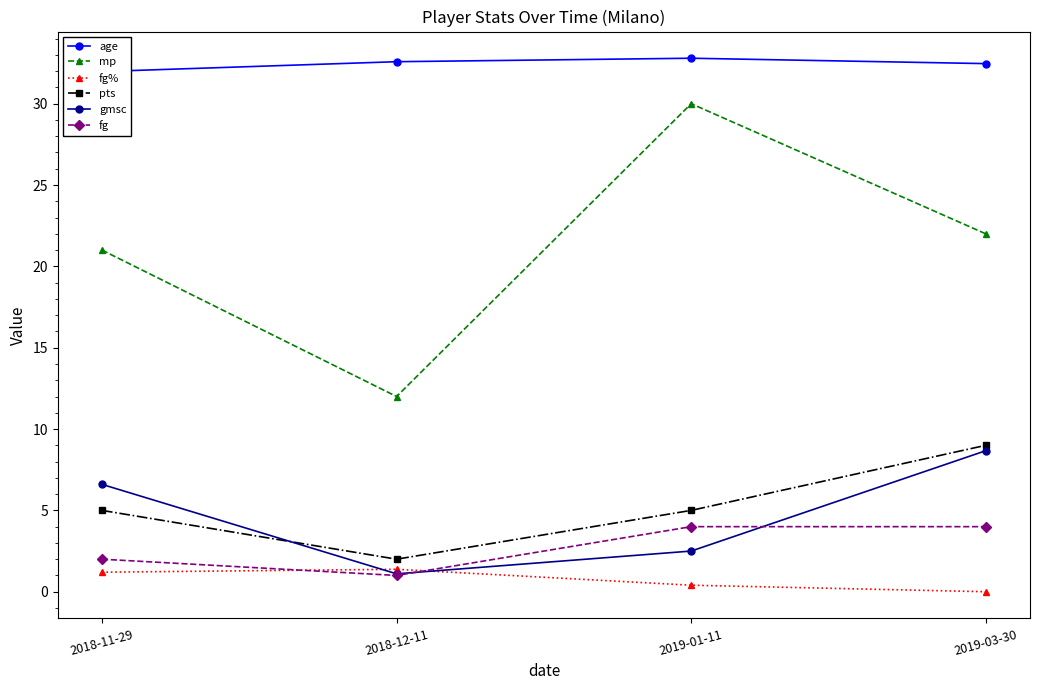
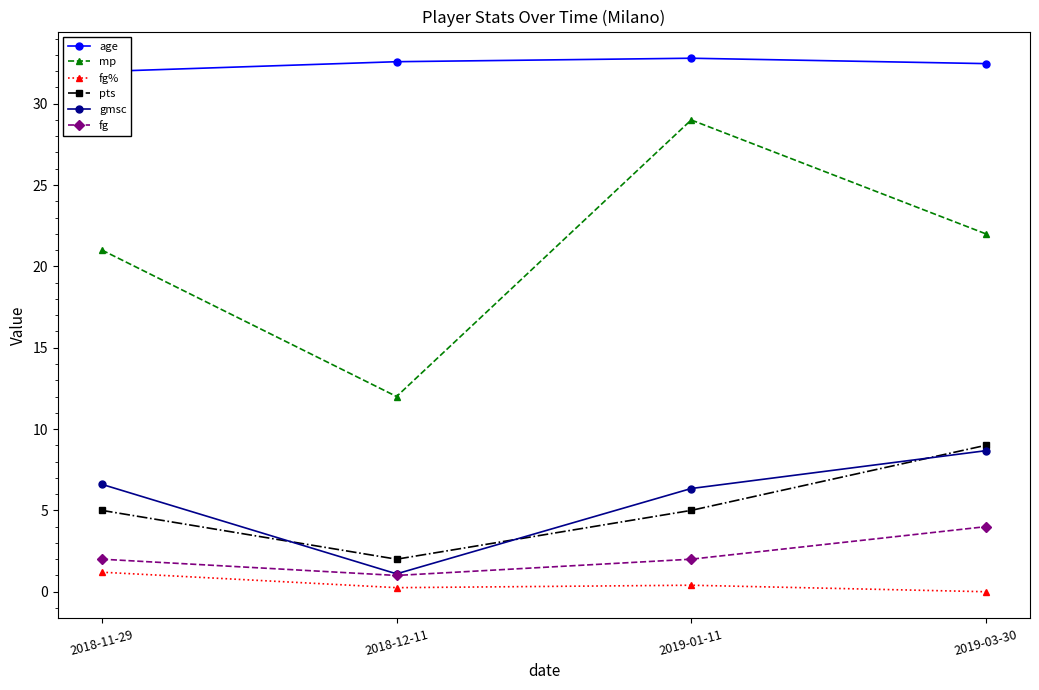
fg%, 2018-12-11: 1.4 -> 0.3
mp, 2019-01-11: 30 -> 29
gmsc, 2019-01-11: 2.5 -> 6.3
fg, 2019-01-11: 4 -> 2
